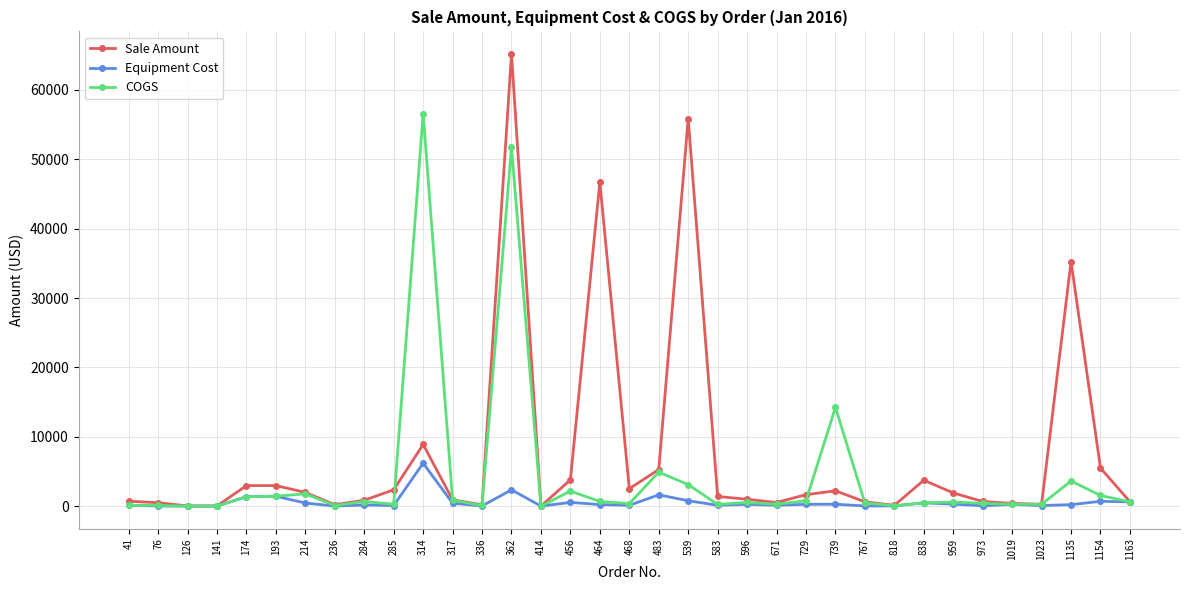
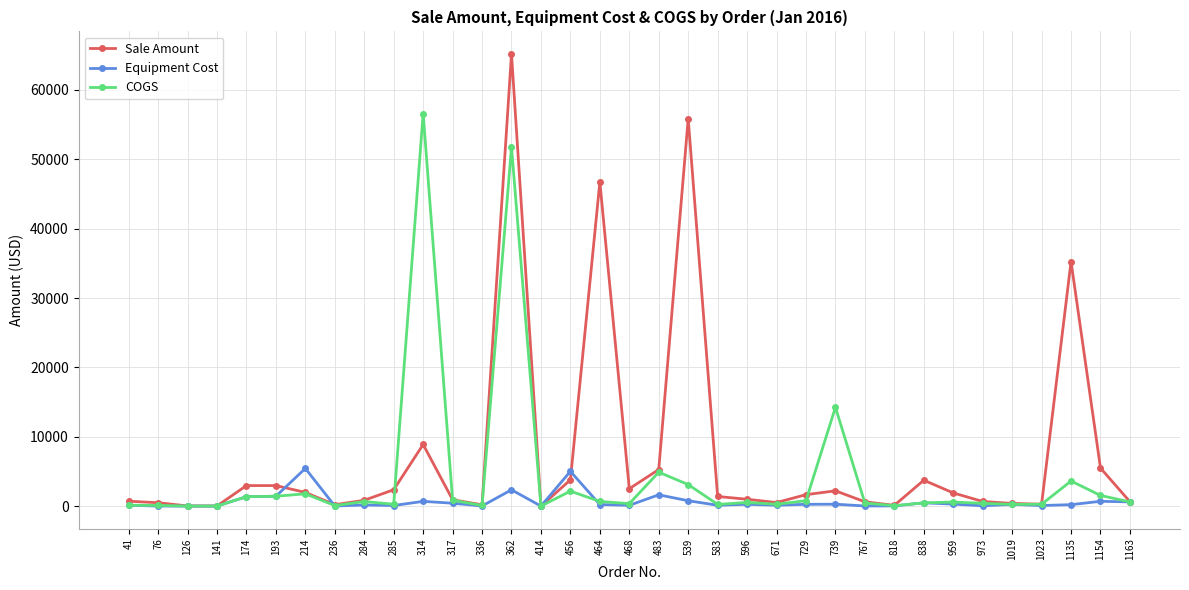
Equipment Cost, 214: 0 -> 5000
Equipment Cost, 314: 6000 -> 1000
Equipment Cost, 456: 1000 -> 5000
